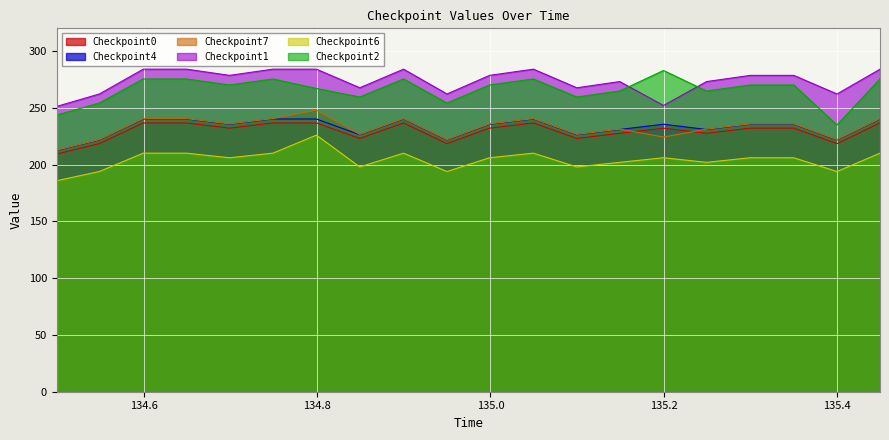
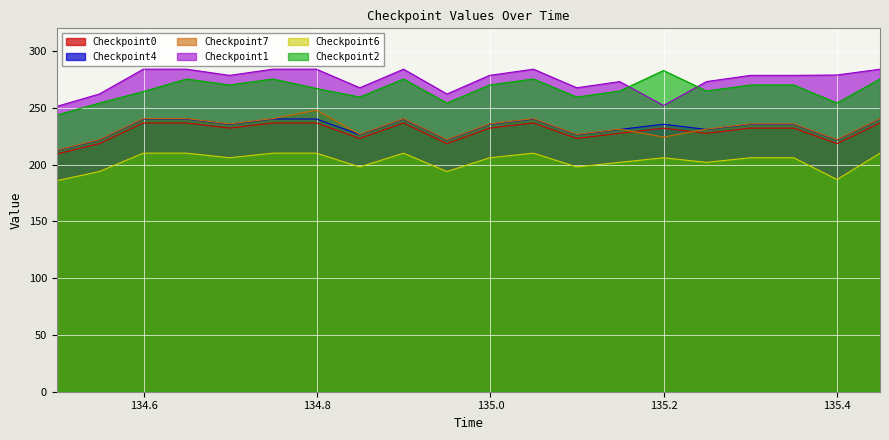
Checkpoint2, 134.6: 275 -> 264
Checkpoint6, 134.8: 226 -> 210
Checkpoint1, 135.4: 262 -> 279
Checkpoint6, 135.4: 194 -> 187
Checkpoint2, 135.4: 235 -> 254
